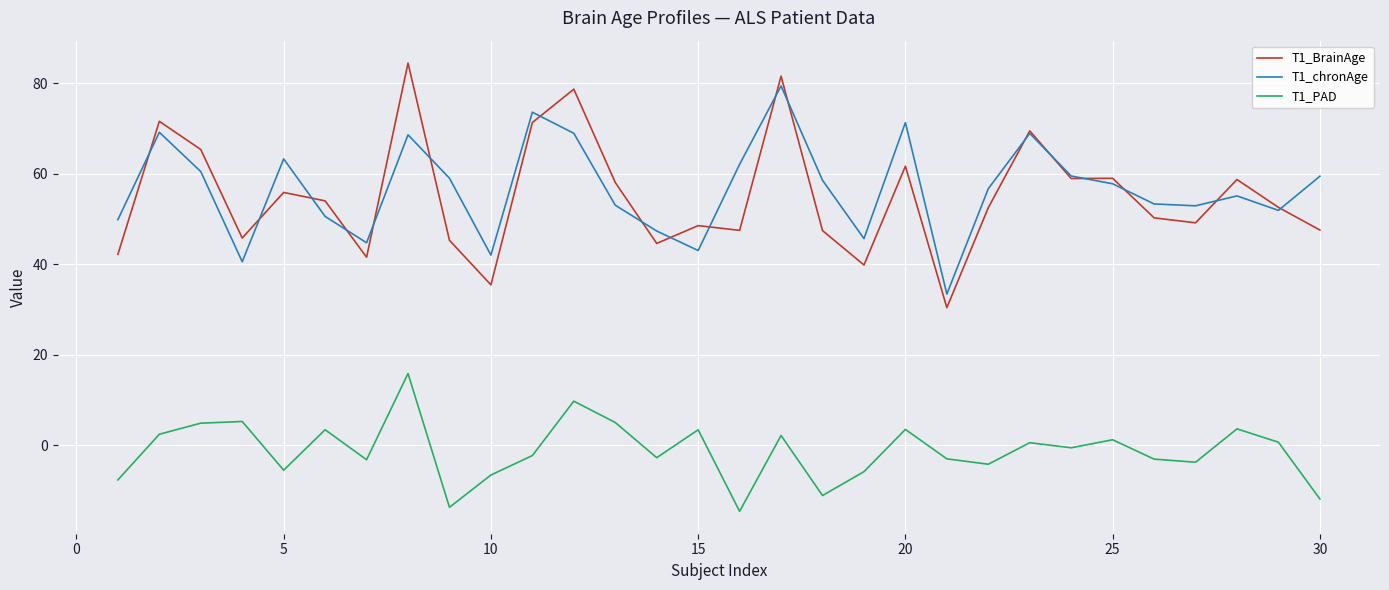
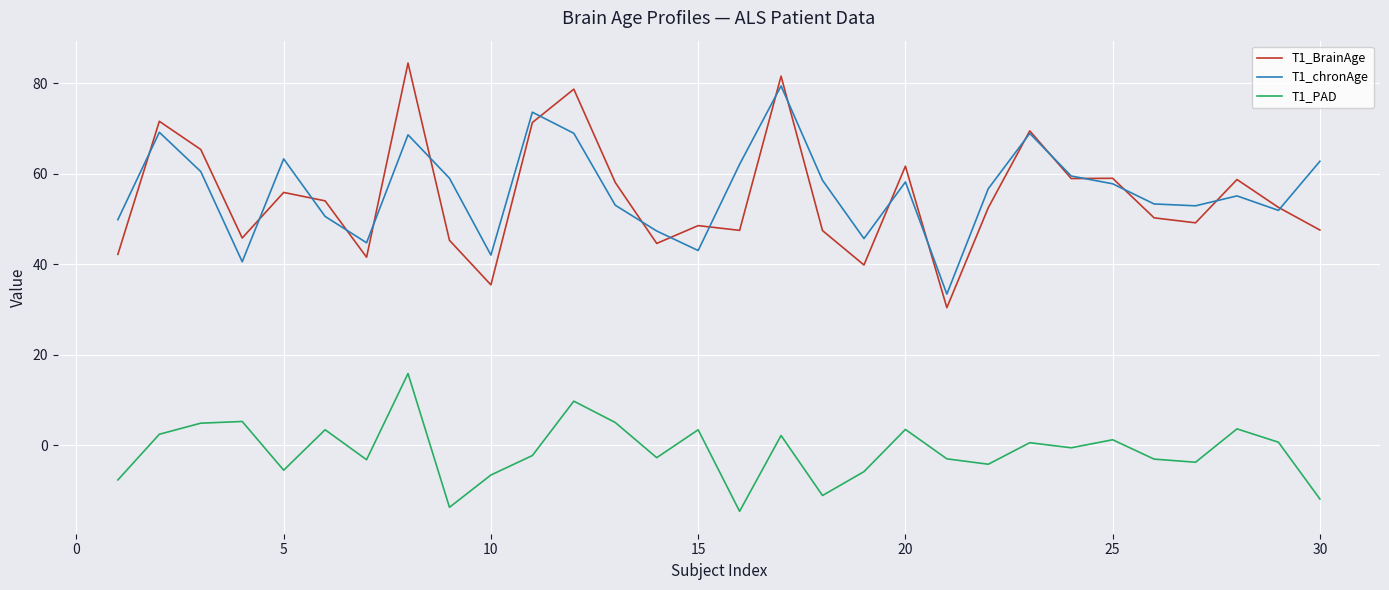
T1_chronAge, 20: 71 -> 58
T1_chronAge, 30: 59 -> 63
